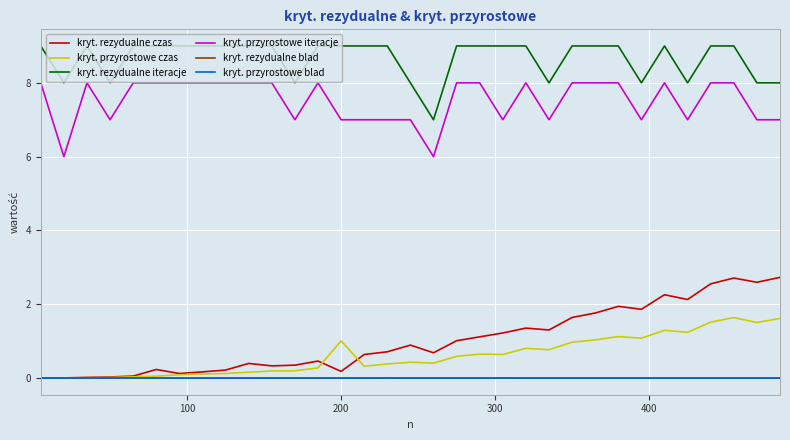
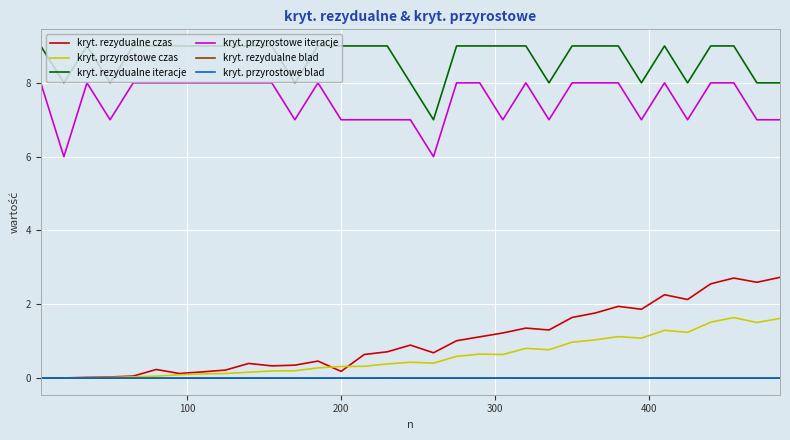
kryt. przyrostowe czas, 200: 1.0 -> 0.3
